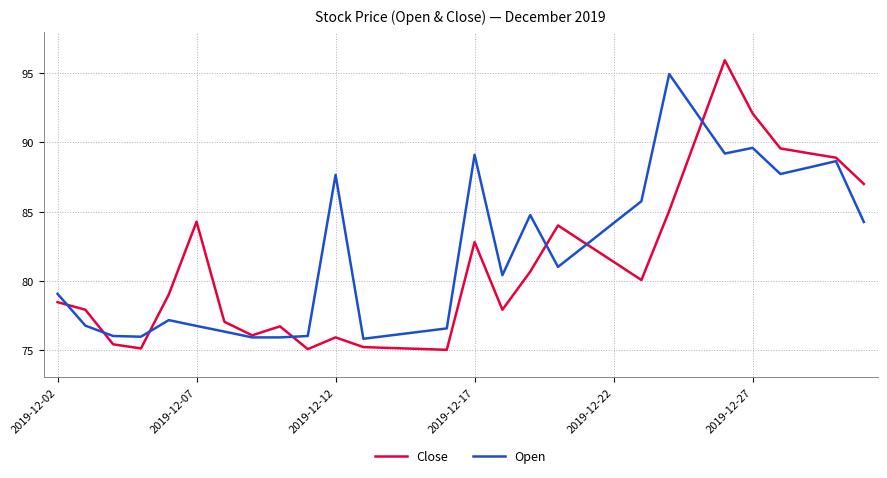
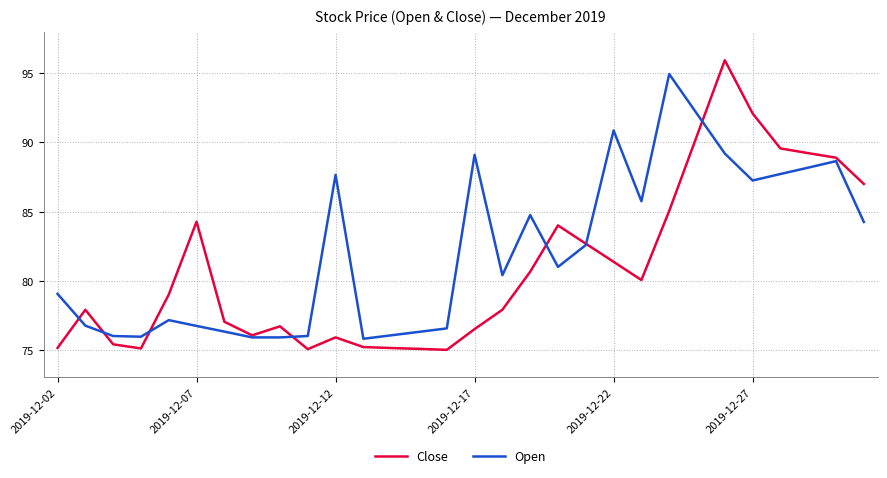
Close, 2019-12-02: 78.5 -> 75.1
Close, 2019-12-17: 82.8 -> 76.5
Open, 2019-12-22: 84.2 -> 90.9
Open, 2019-12-27: 89.6 -> 87.3
